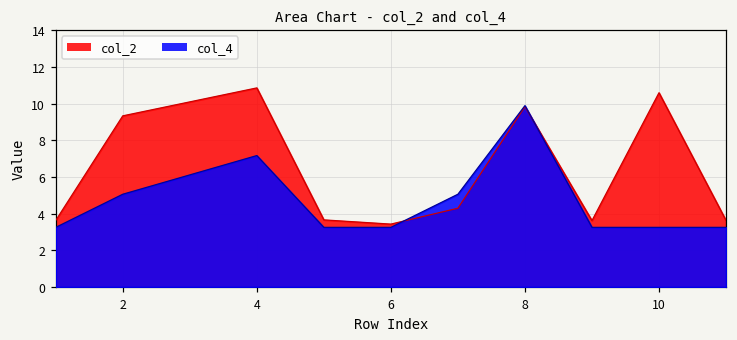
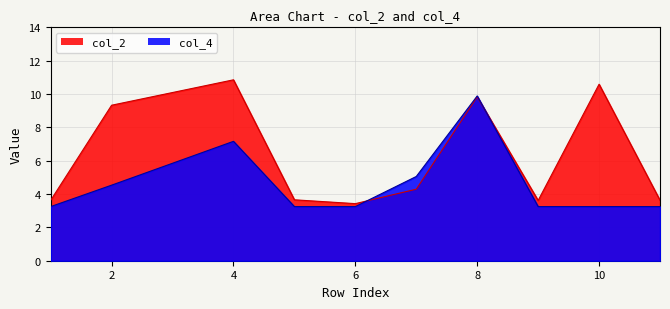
col_4, 2: 5.1 -> 4.5
